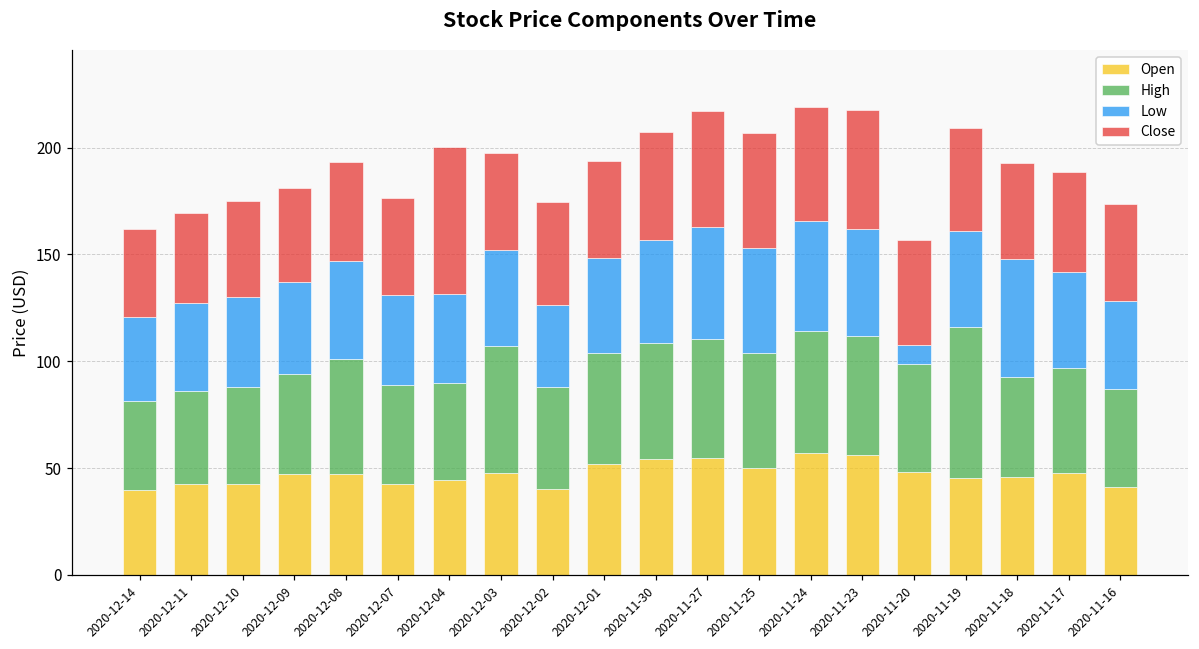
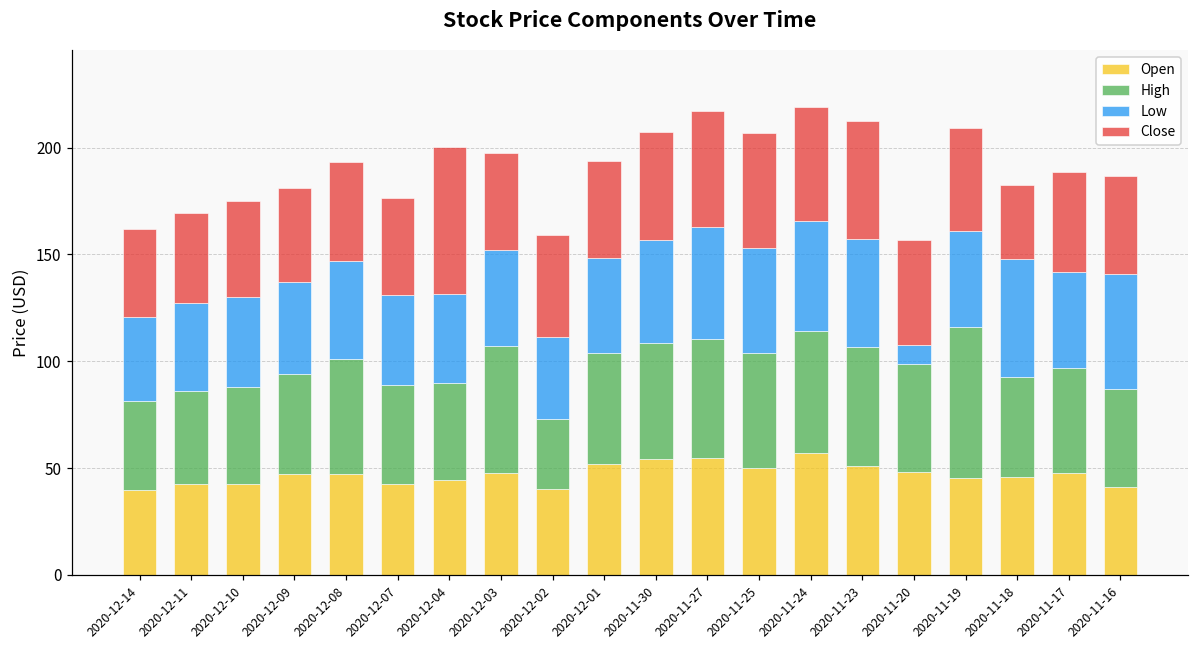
High, 2020-12-02: 48 -> 33
Open, 2020-11-23: 56 -> 51
Close, 2020-11-18: 45 -> 35
Low, 2020-11-16: 41 -> 54
